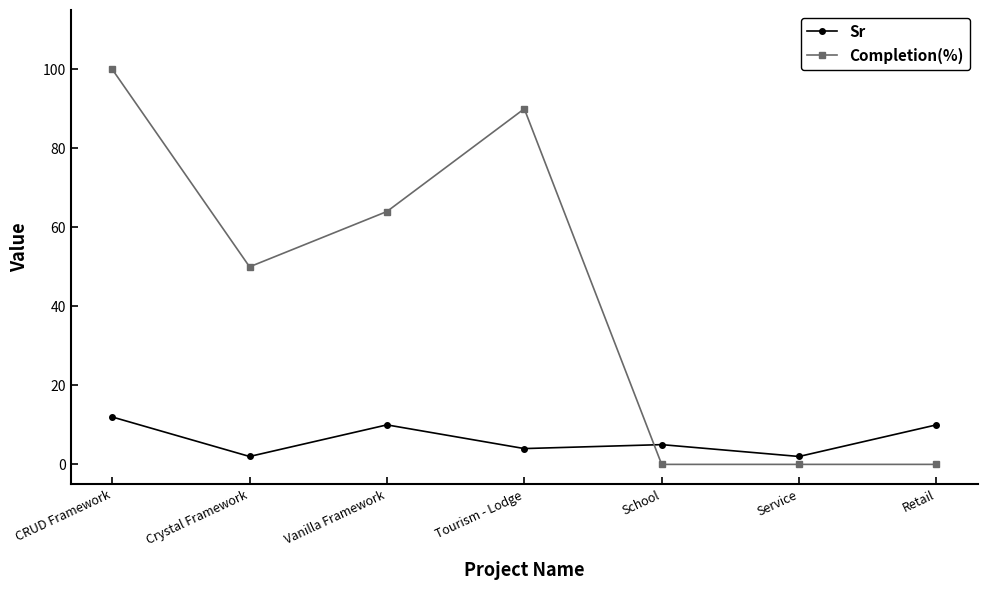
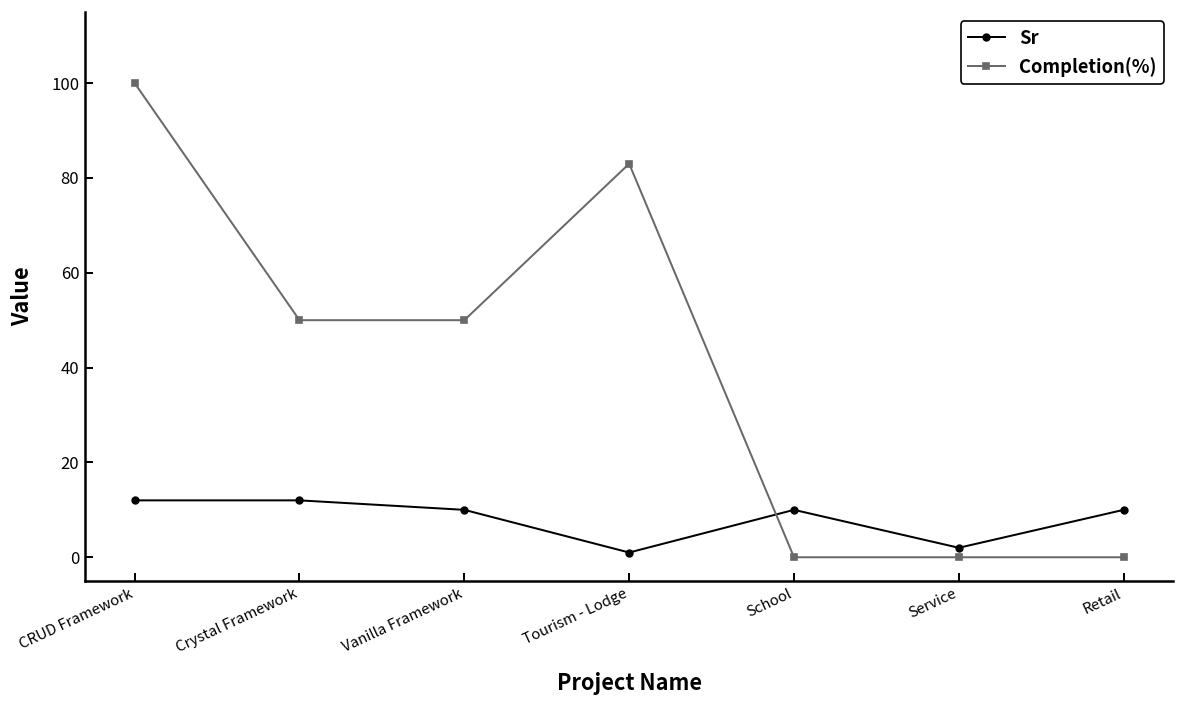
Sr, Crystal Framework: 2 -> 12
Completion(%), Vanilla Framework: 64 -> 50
Sr, Tourism - Lodge: 4 -> 1
Completion(%), Tourism - Lodge: 90 -> 83
Sr, School: 5 -> 10
